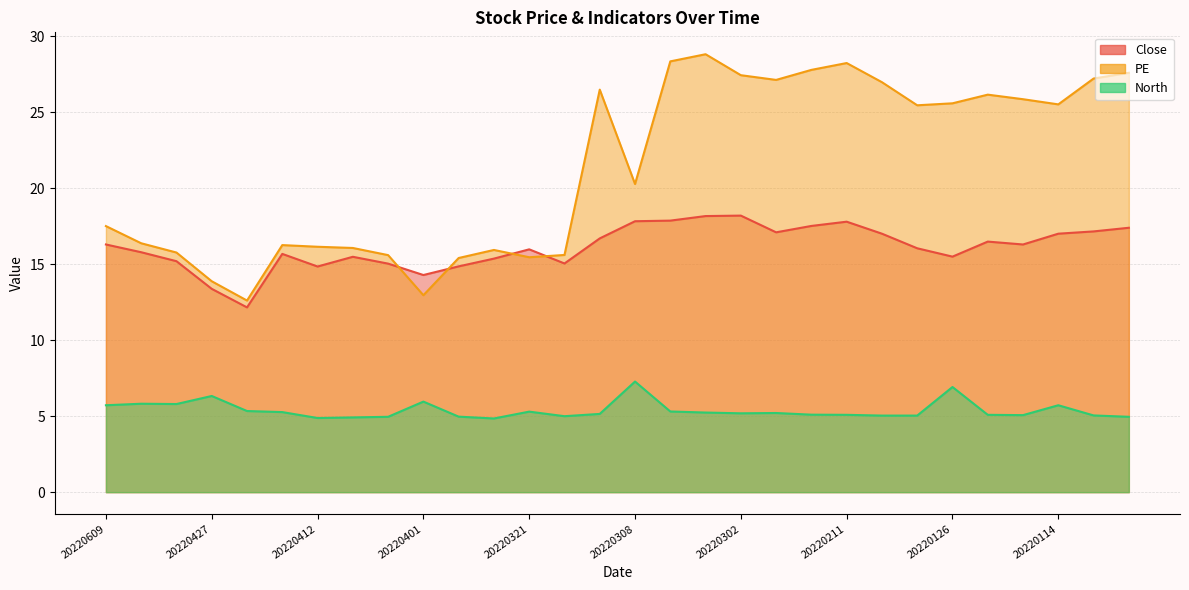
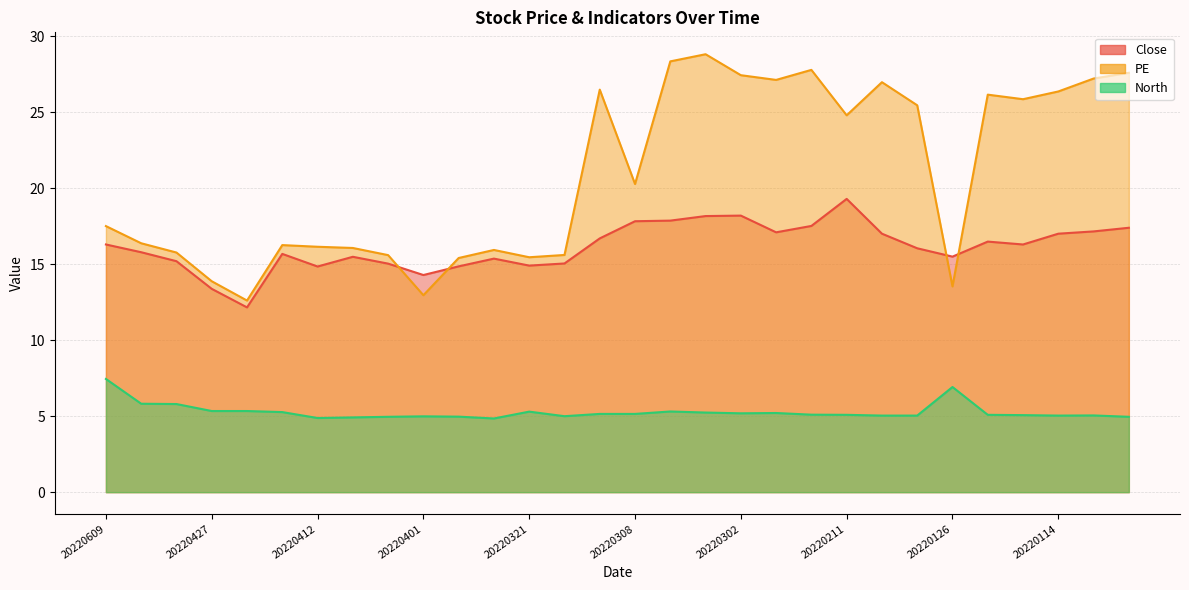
North, 20220609: 5.7 -> 7.5
North, 20220427: 6.3 -> 5.3
North, 20220401: 6.0 -> 5.0
Close, 20220321: 16.0 -> 14.9
North, 20220308: 7.3 -> 5.2
Close, 20220211: 17.8 -> 19.3
PE, 20220211: 28.2 -> 24.8
PE, 20220126: 25.6 -> 13.5
PE, 20220114: 25.5 -> 26.4
North, 20220114: 5.7 -> 5.0
